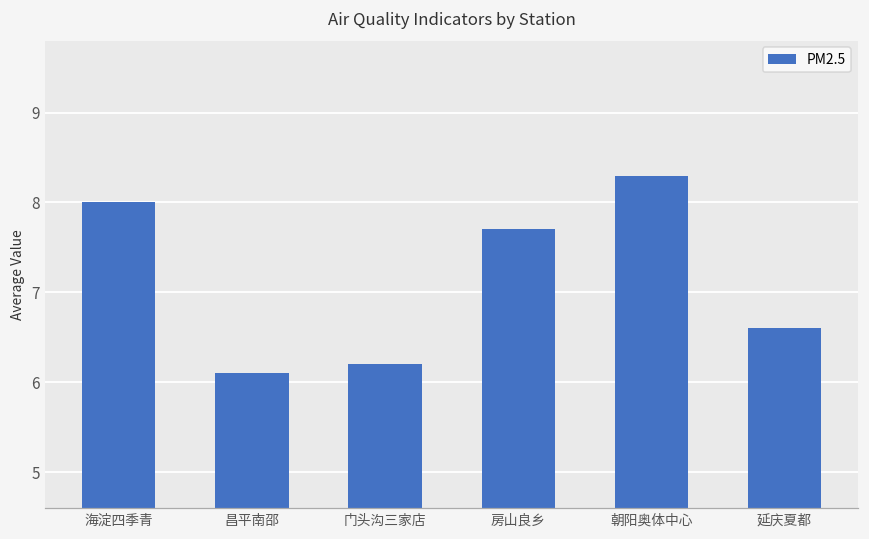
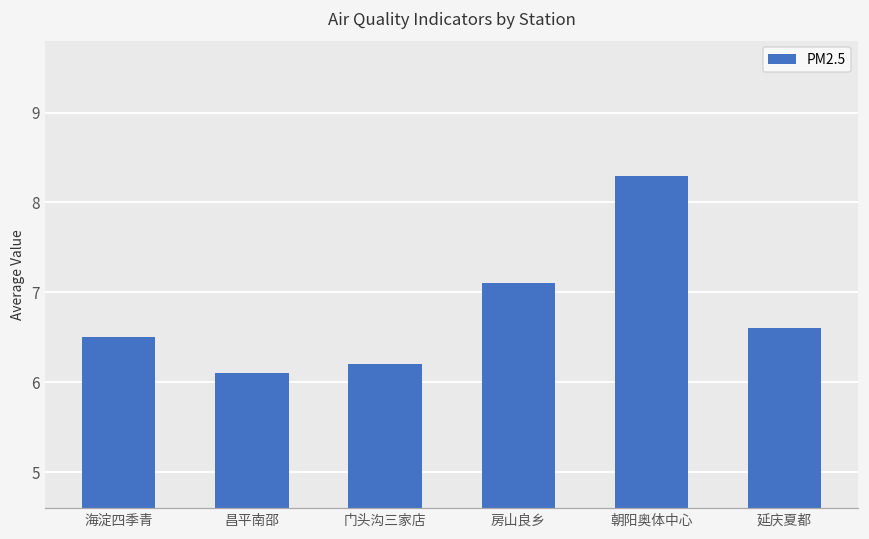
海淀四季青: 8.0 -> 6.5
房山良乡: 7.7 -> 7.1
